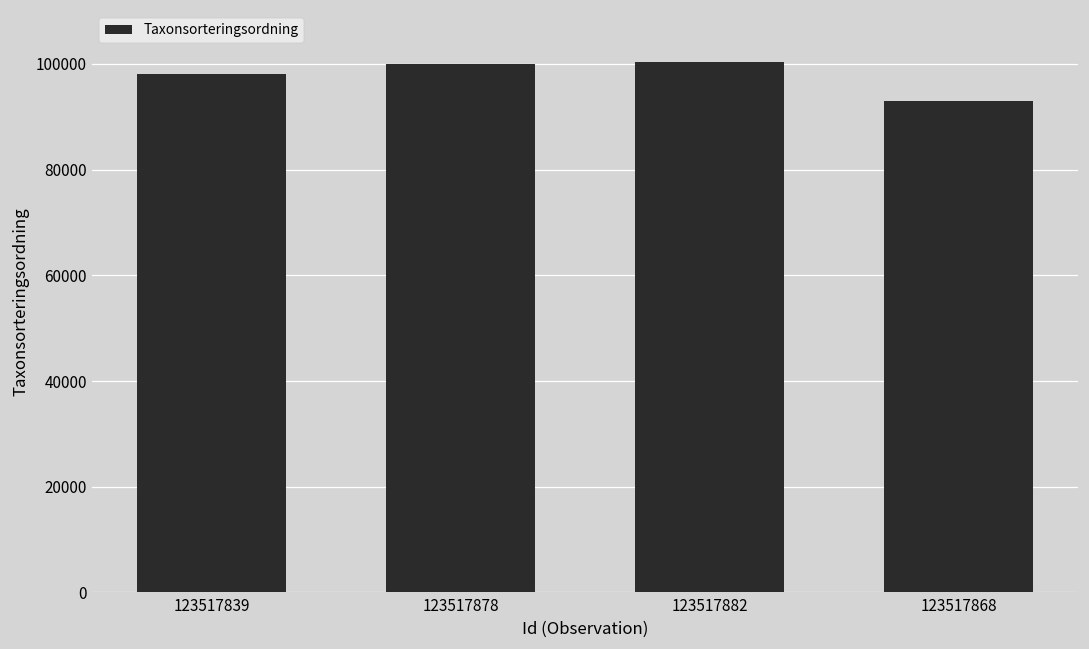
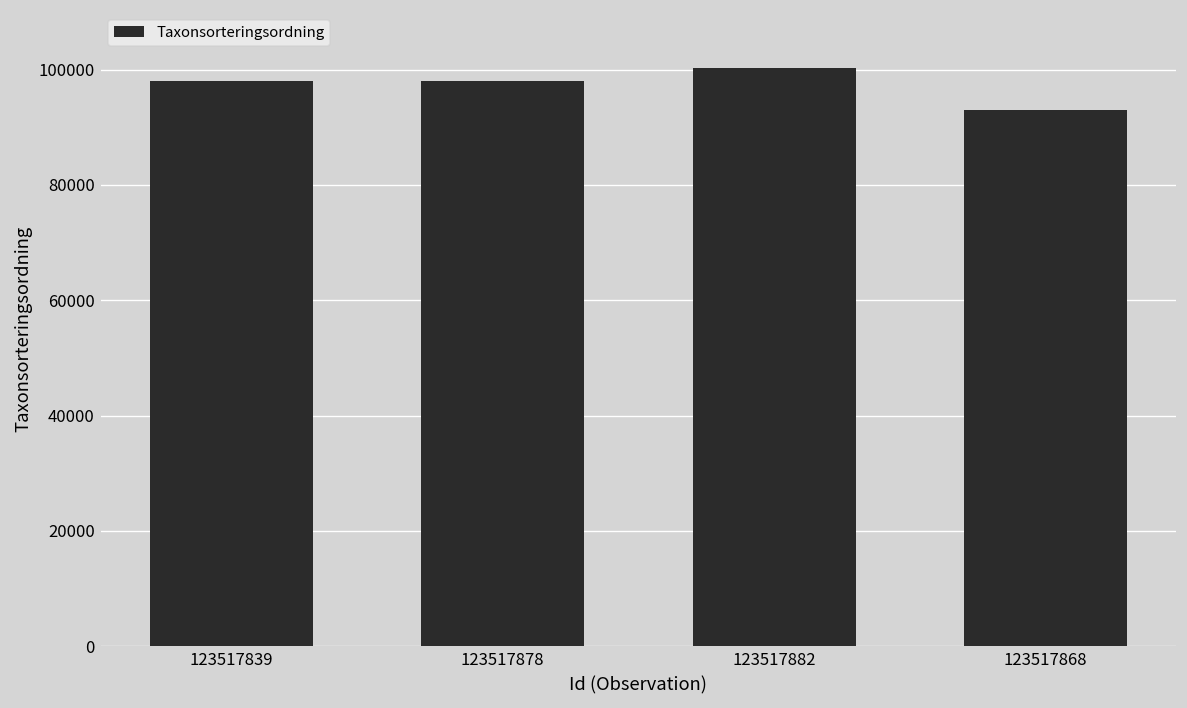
123517878: 100000 -> 98000
